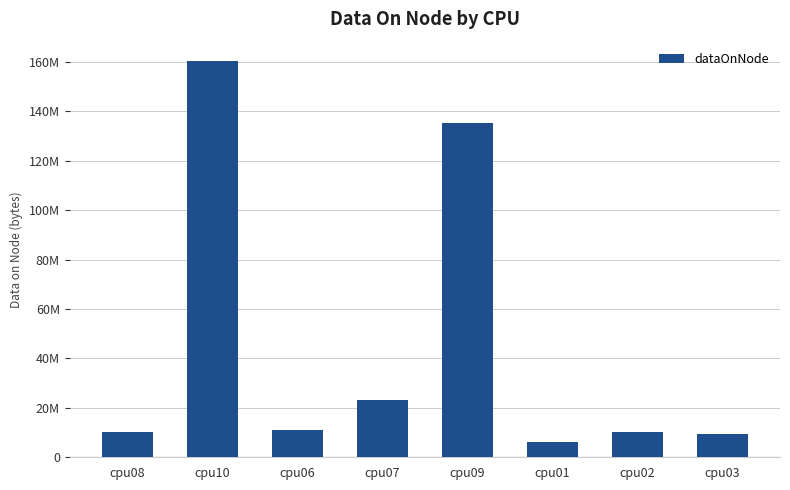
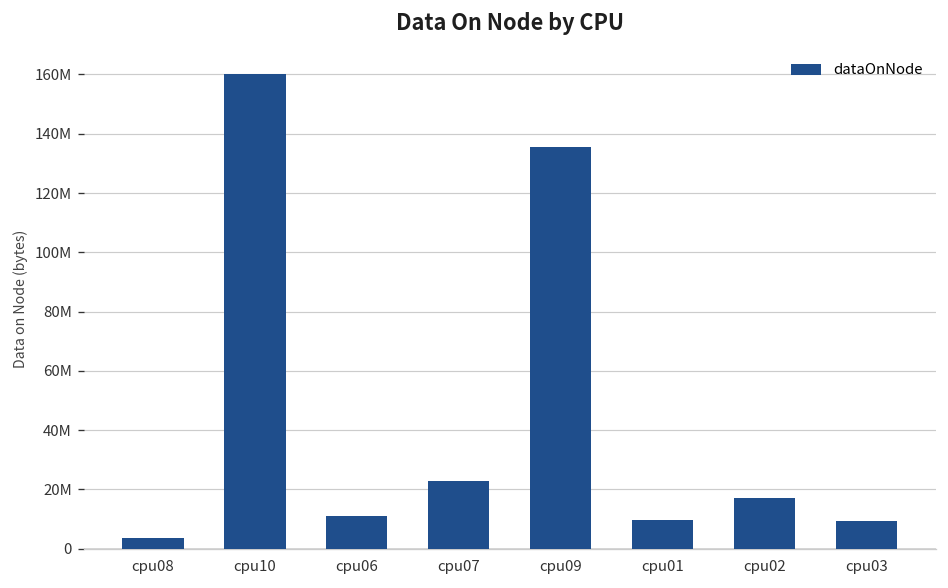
cpu08: 10000000 -> 3000000
cpu01: 6000000 -> 10000000
cpu02: 10000000 -> 17000000
